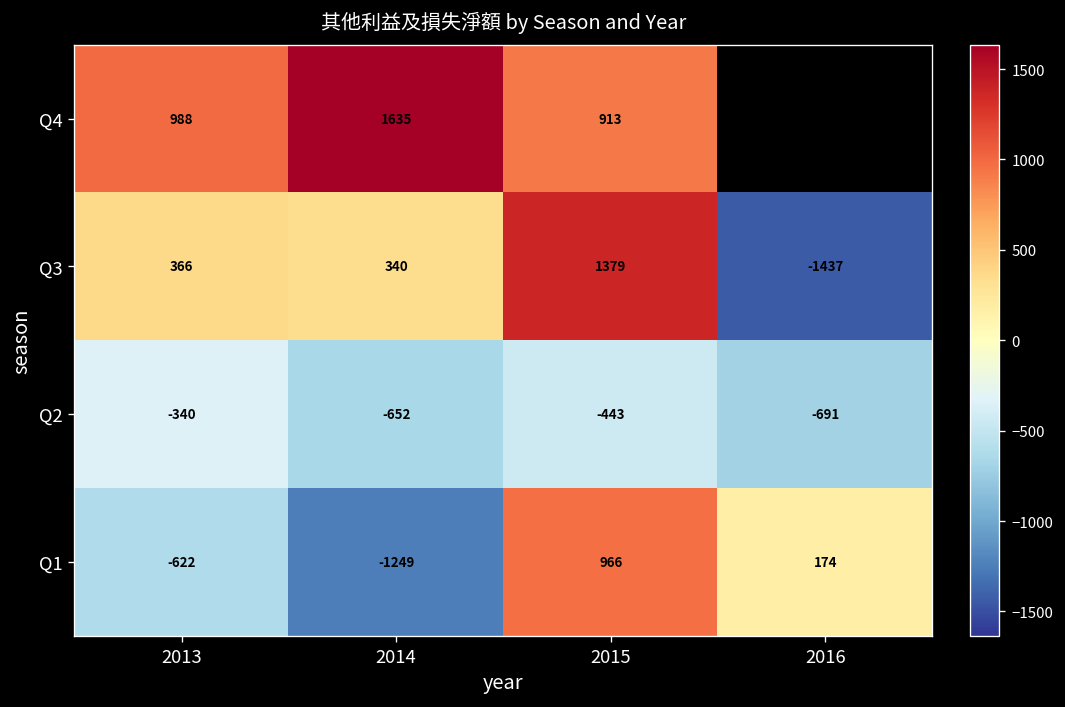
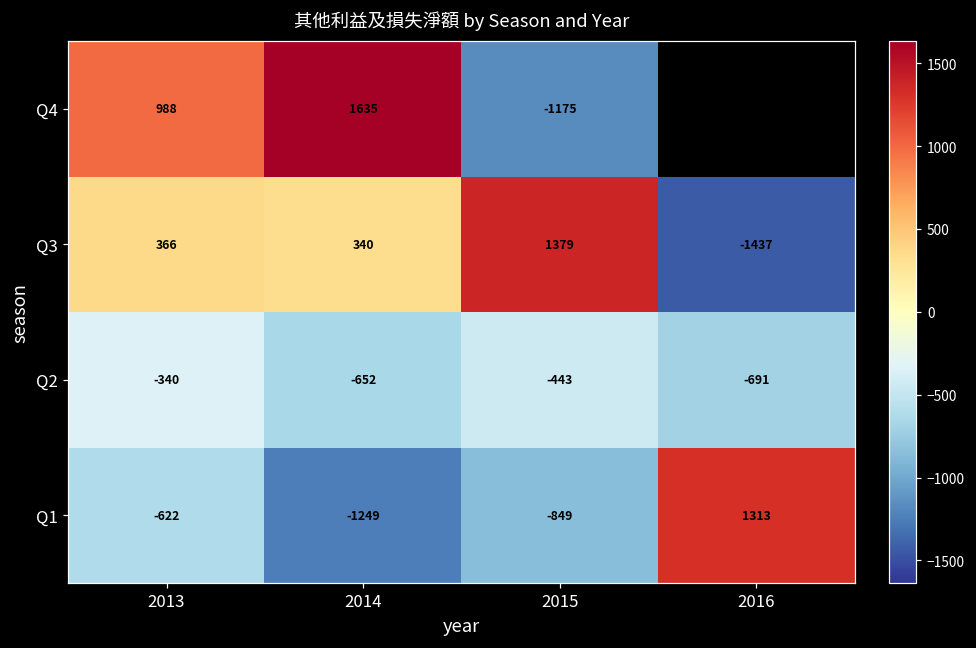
Q4, 2015: 913 -> -1175
Q1, 2015: 966 -> -849
Q1, 2016: 174 -> 1313
